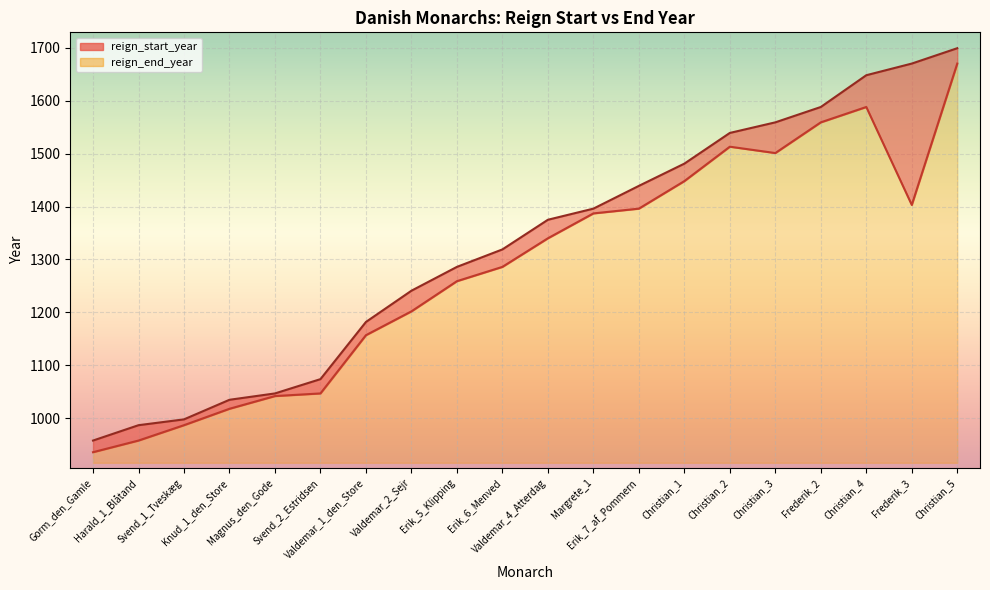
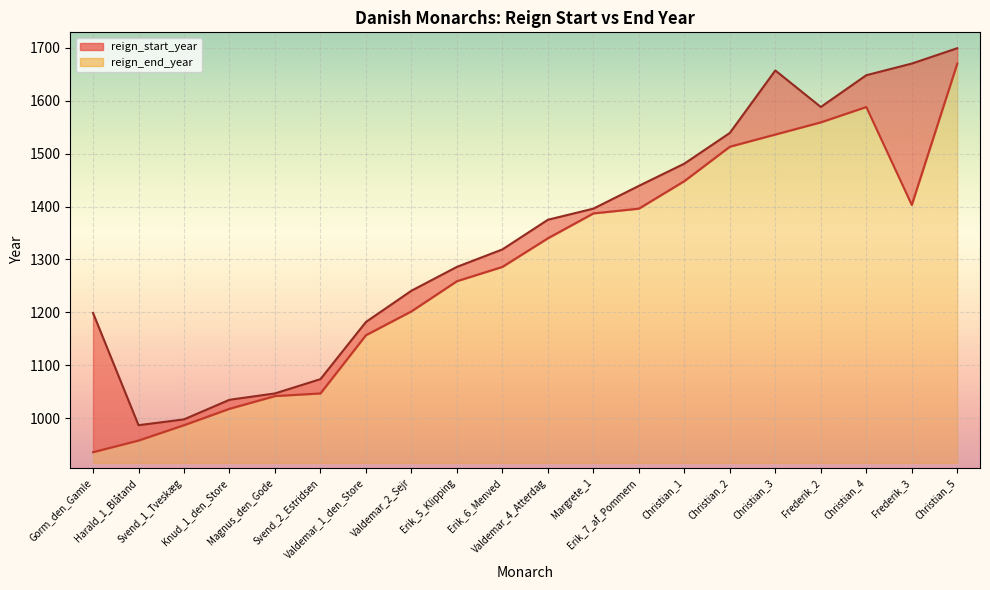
reign_start_year, Gorm_den_Gamle: 960 -> 1200
reign_end_year, Christian_3: 1500 -> 1540
reign_start_year, Christian_3: 1560 -> 1660
